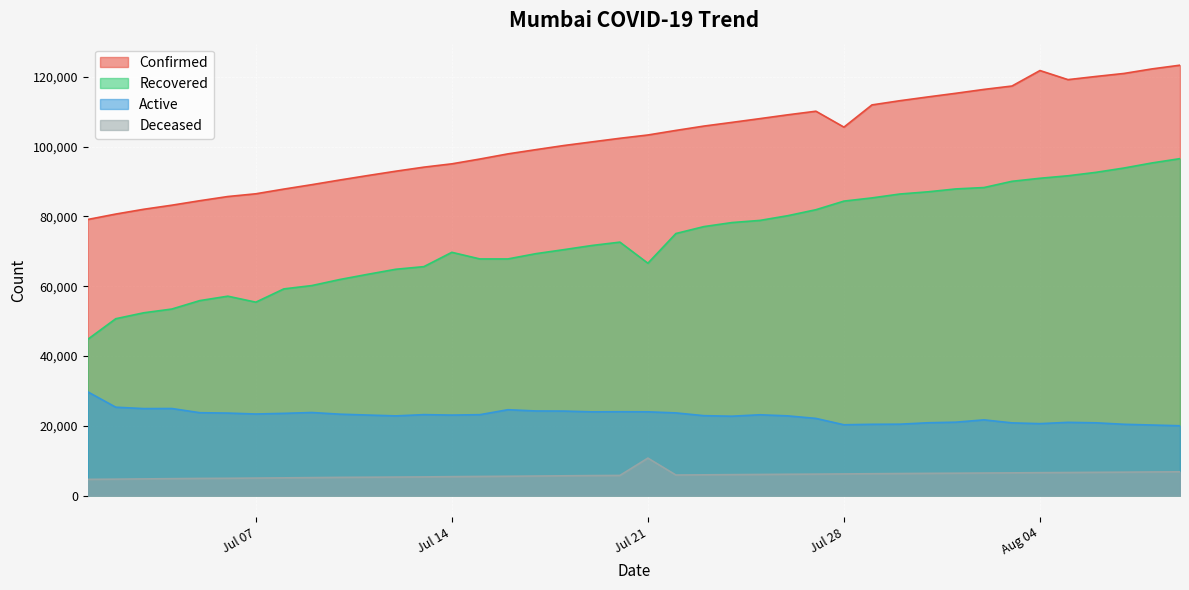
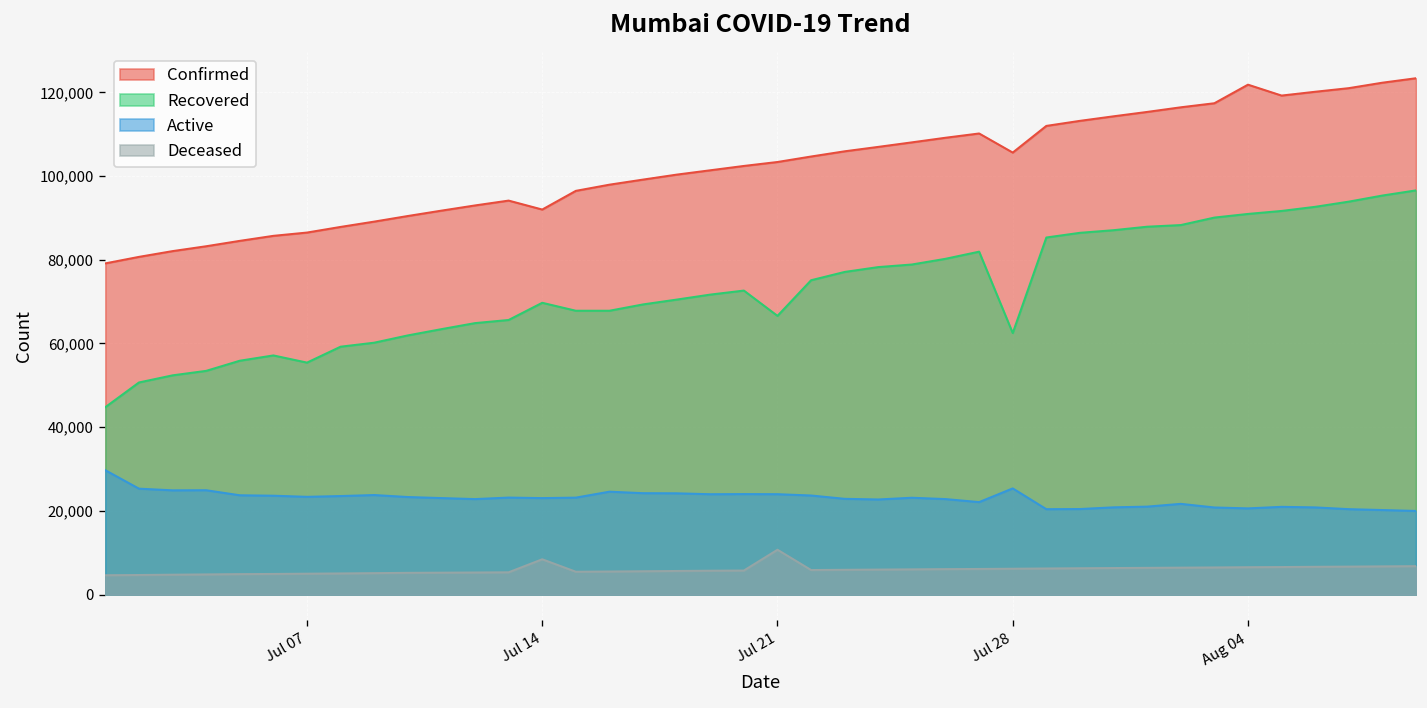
Confirmed, Jul 14: 95,000 -> 92,000
Deceased, Jul 14: 5,000 -> 8,000
Recovered, Jul 28: 84,000 -> 62,000
Active, Jul 28: 20,000 -> 25,000
